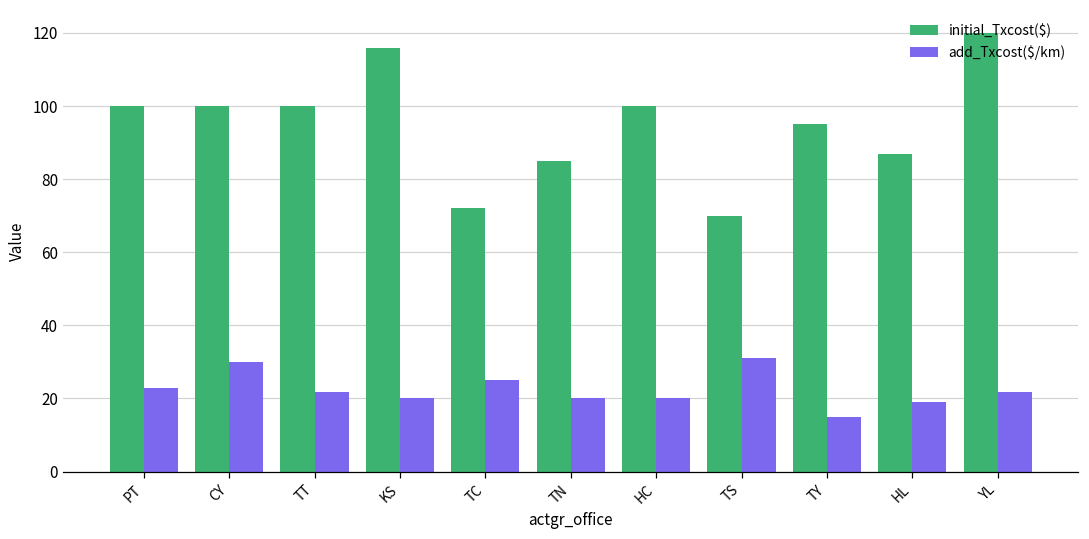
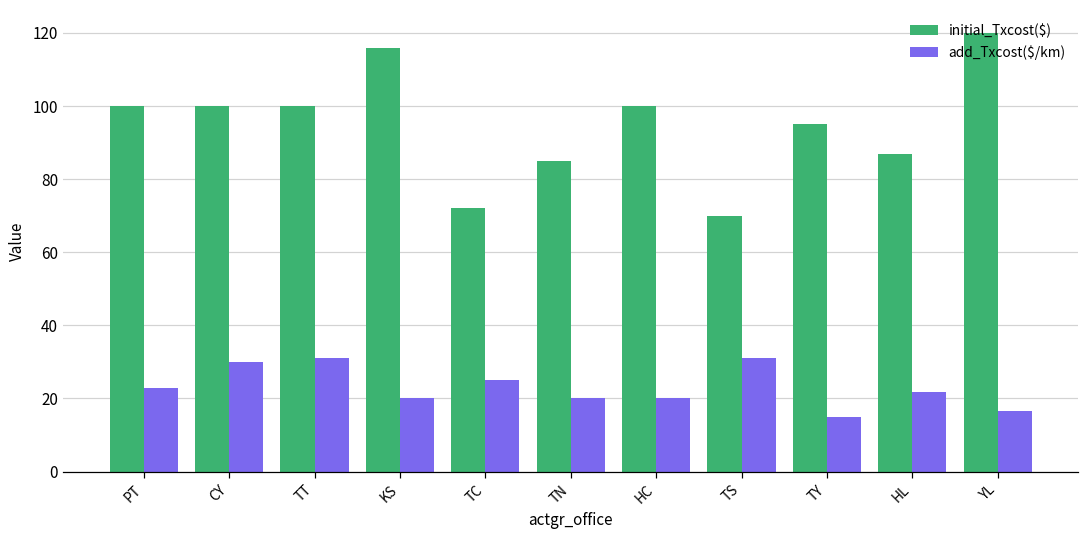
add_Txcost($/km), TT: 22 -> 31
add_Txcost($/km), HL: 19 -> 22
add_Txcost($/km), YL: 22 -> 17
